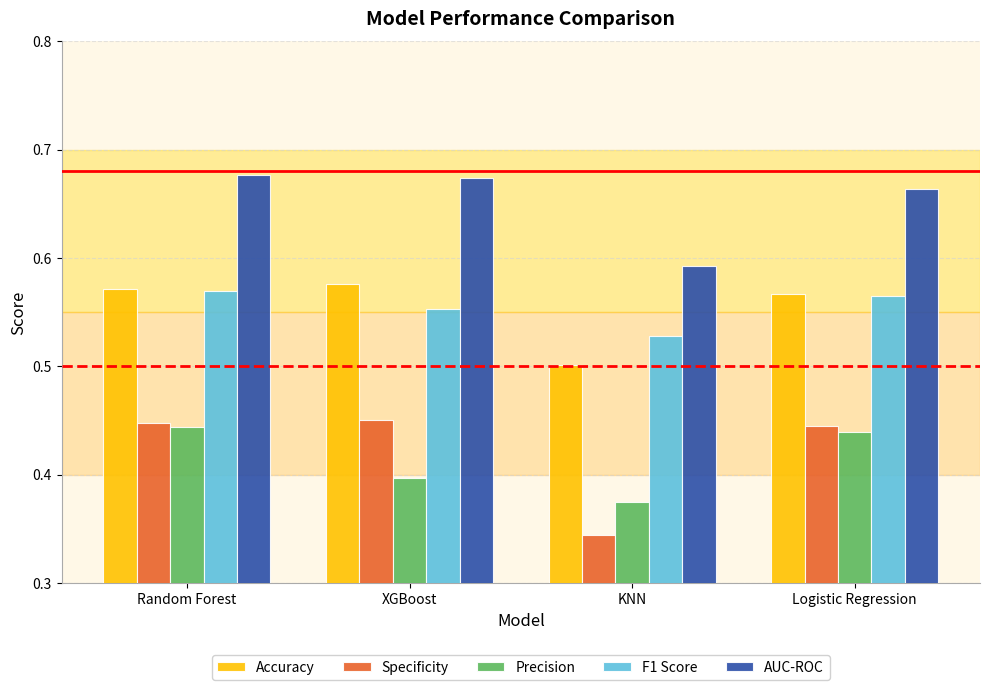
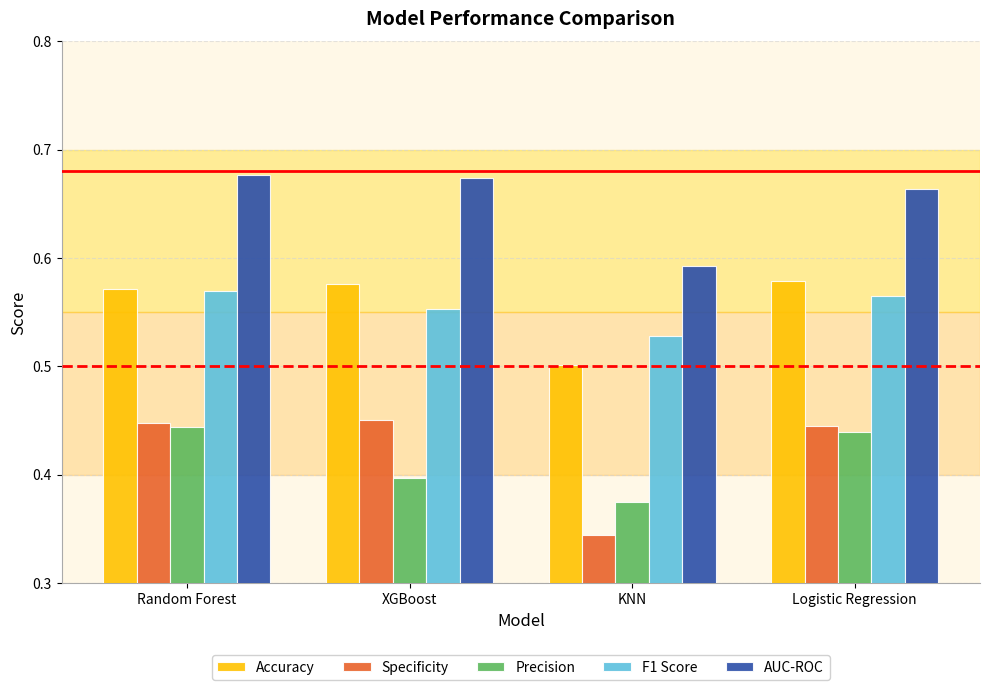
Accuracy, Logistic Regression: 0.567 -> 0.579
